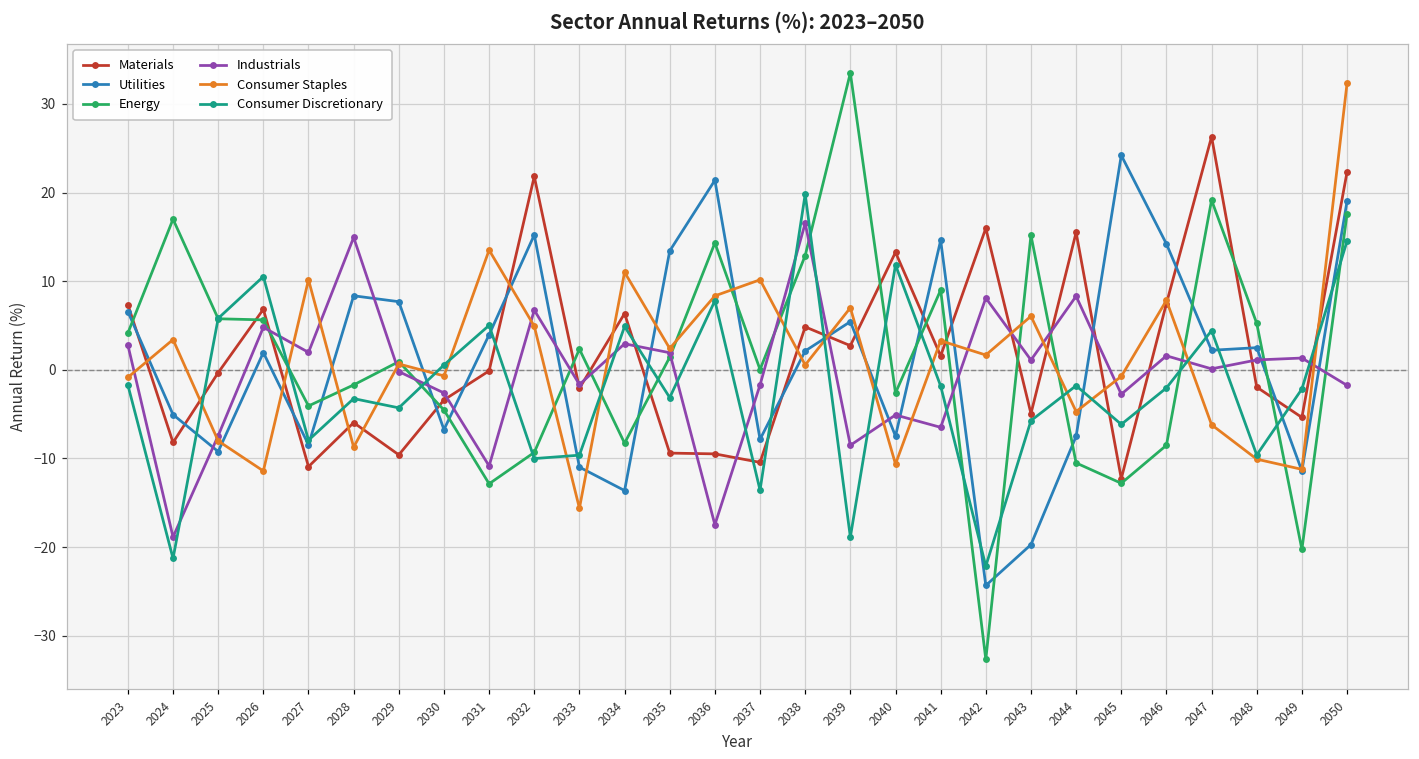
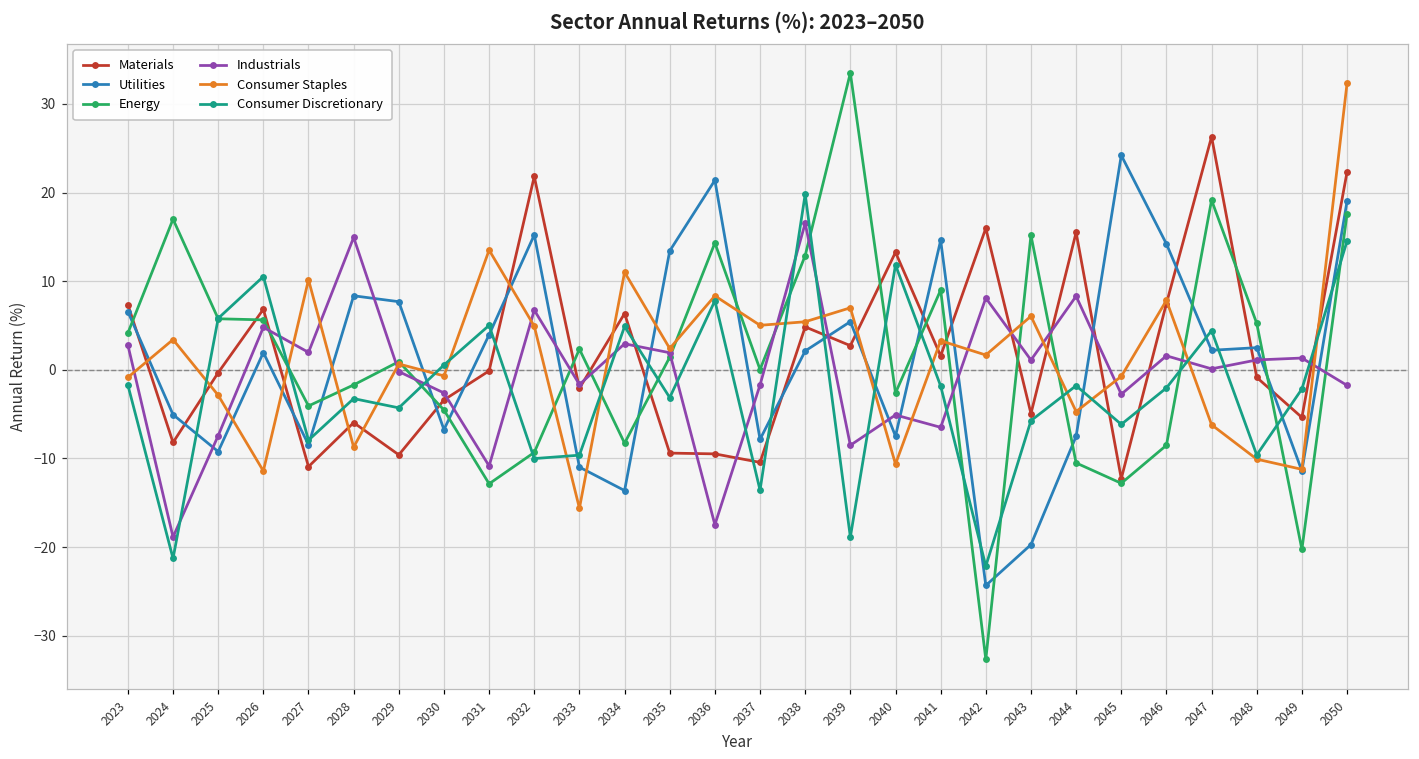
Consumer Staples, 2025: -8 -> -3
Consumer Staples, 2037: 10 -> 5
Consumer Staples, 2038: 1 -> 5
Materials, 2048: -2 -> -1
